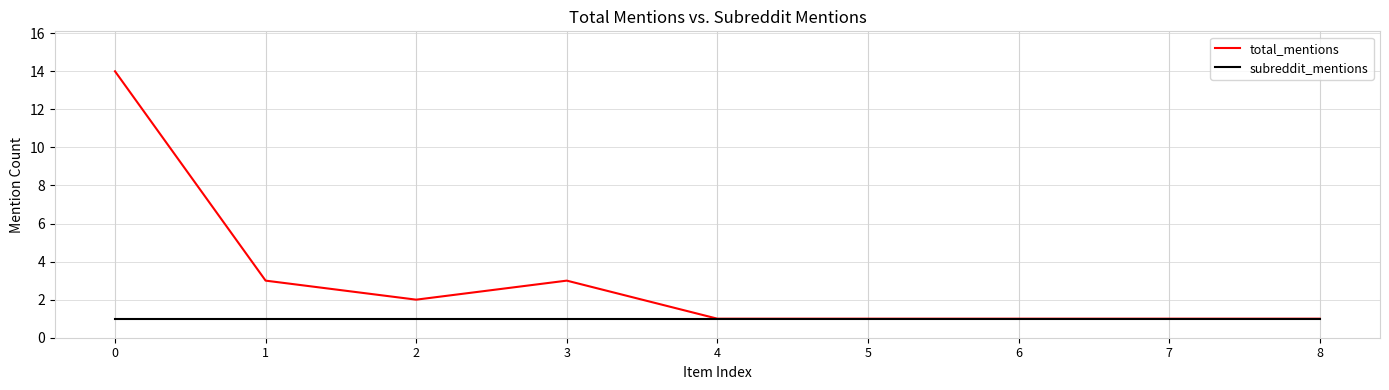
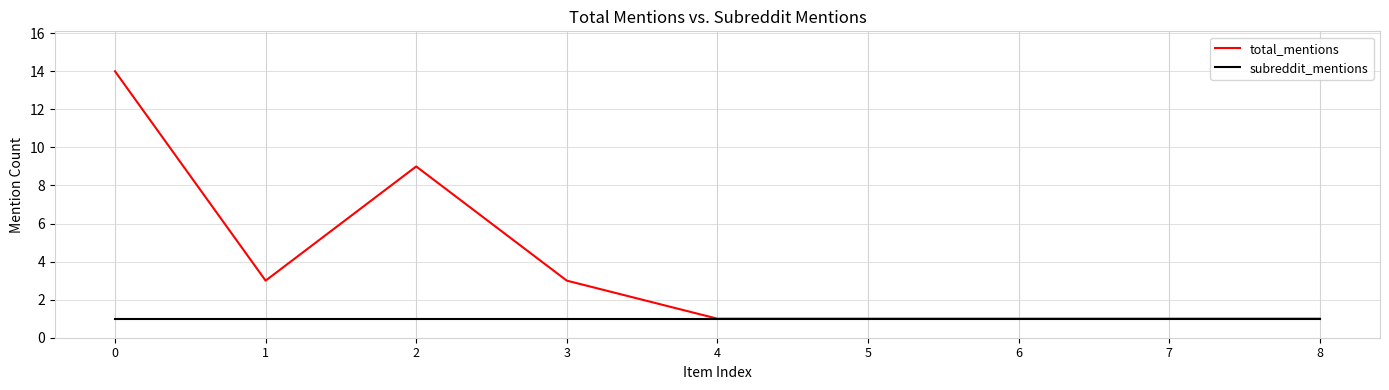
total_mentions, 2: 2 -> 9
